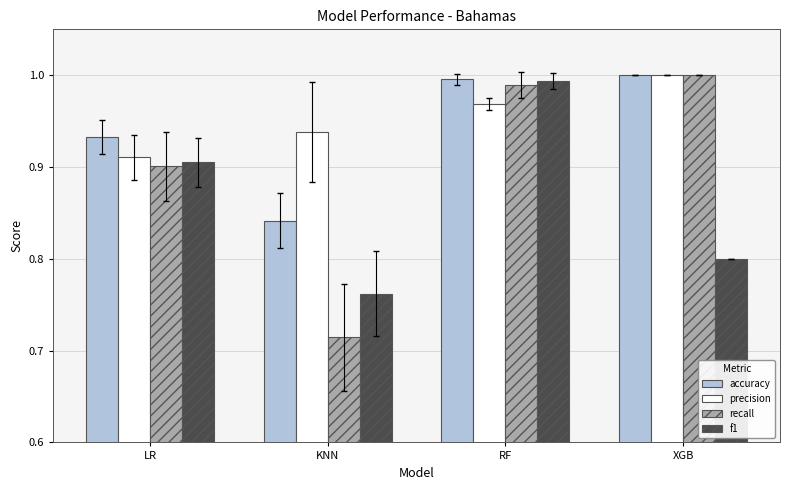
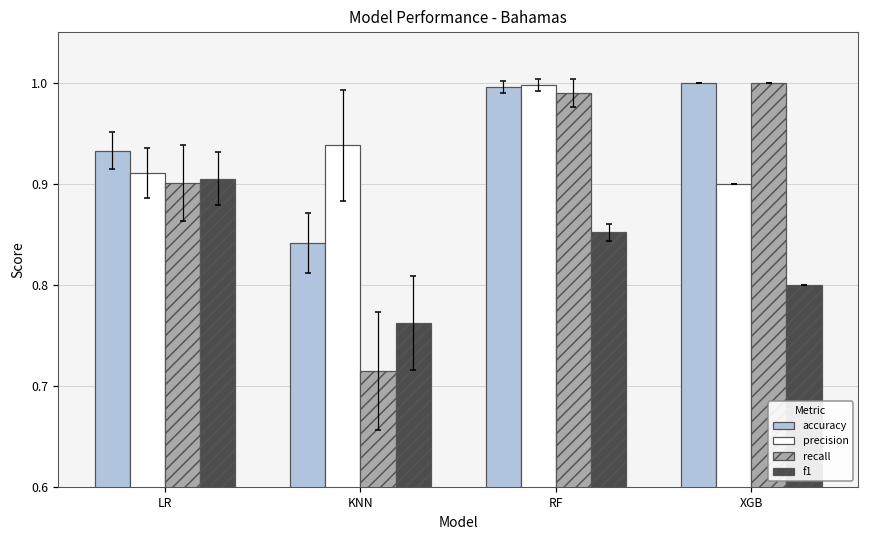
precision, RF: 0.97 -> 1.00
f1, RF: 0.99 -> 0.85
precision, XGB: 1.0 -> 0.9
